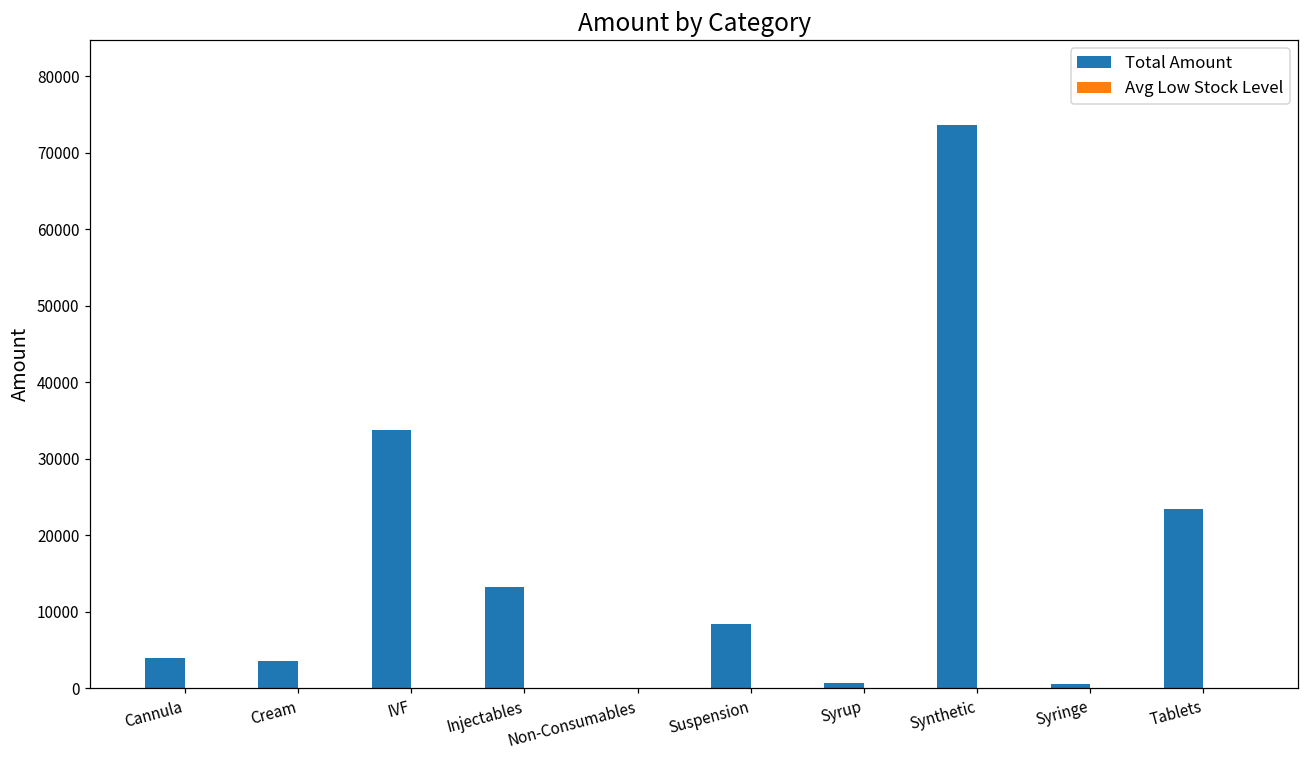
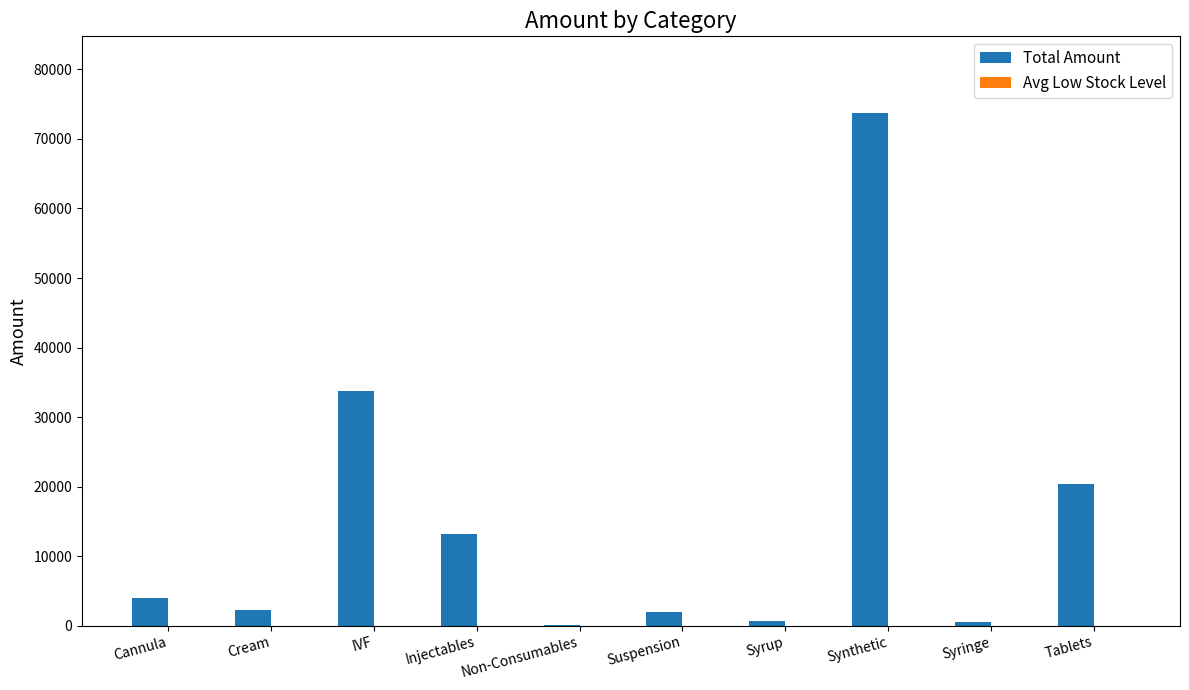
Total Amount, Cream: 4000 -> 2000
Total Amount, Suspension: 8000 -> 2000
Total Amount, Tablets: 23000 -> 20000
